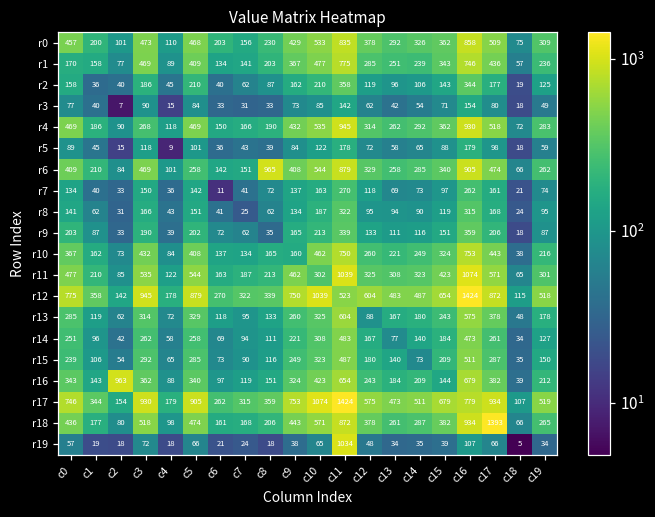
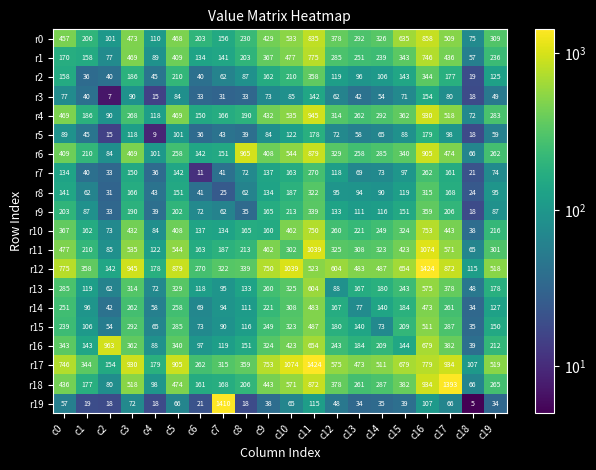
r0, c15: 362 -> 635
r19, c7: 24 -> 1410
r19, c11: 1034 -> 115
